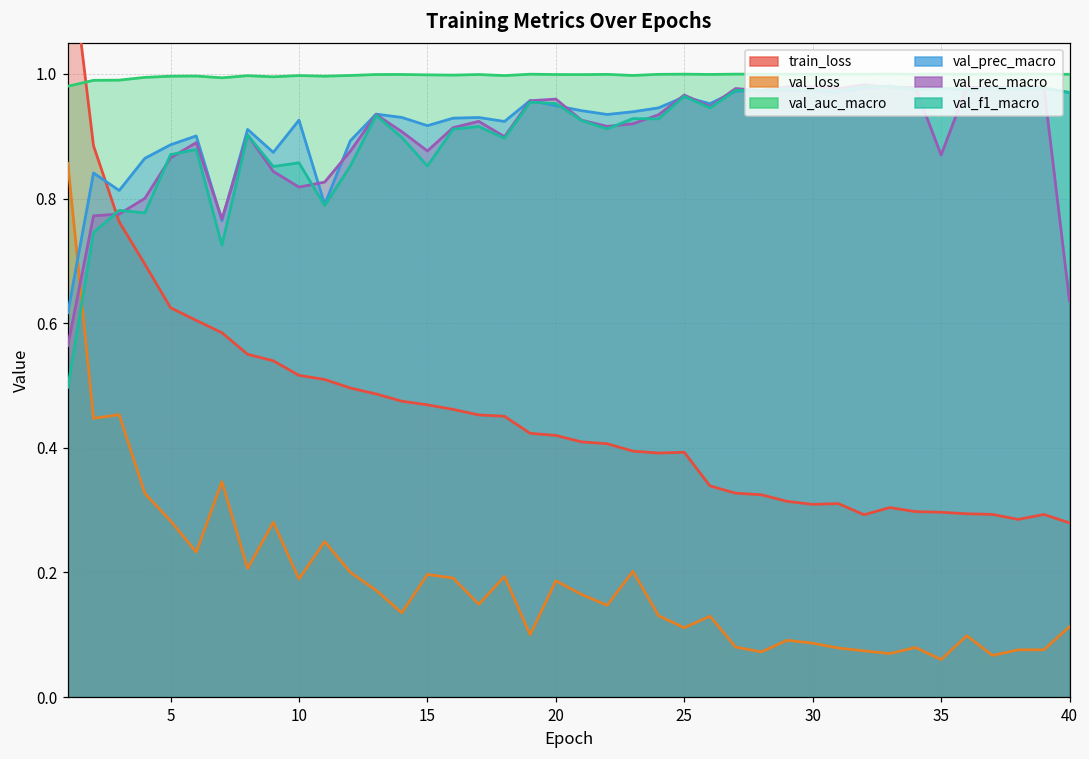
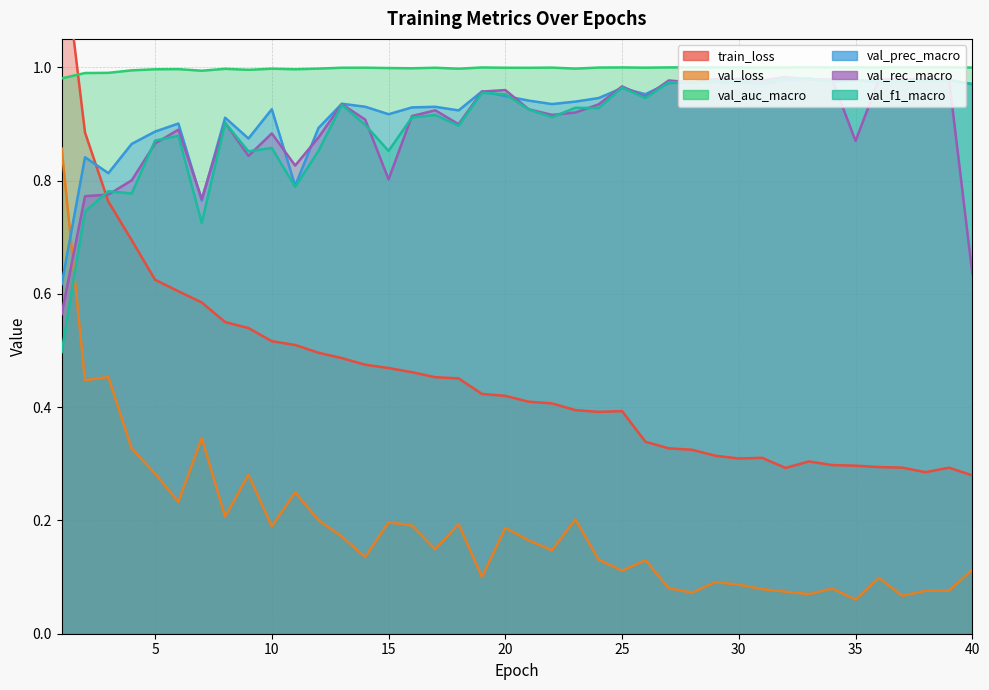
val_rec_macro, 10: 0.82 -> 0.88
val_rec_macro, 15: 0.88 -> 0.80
